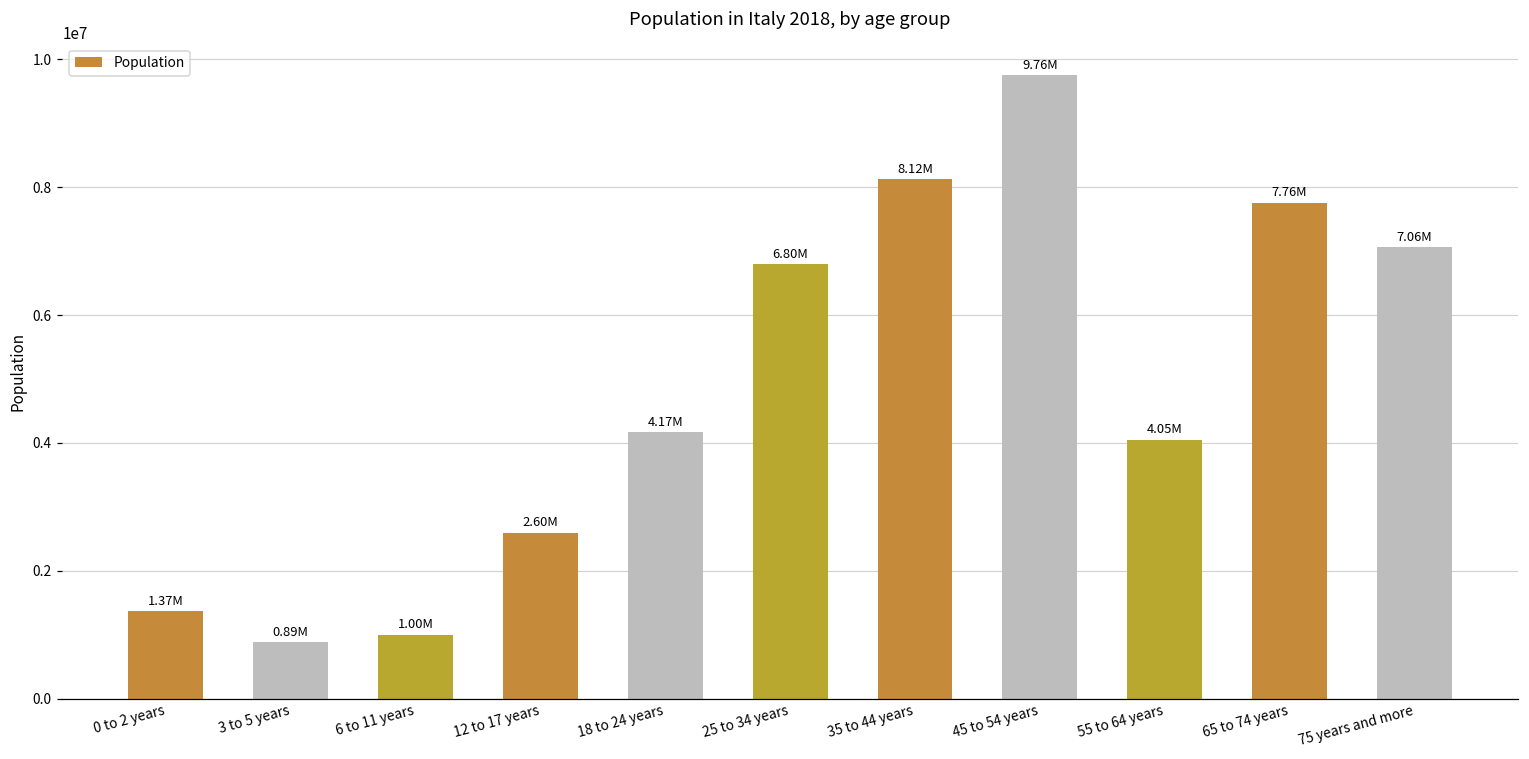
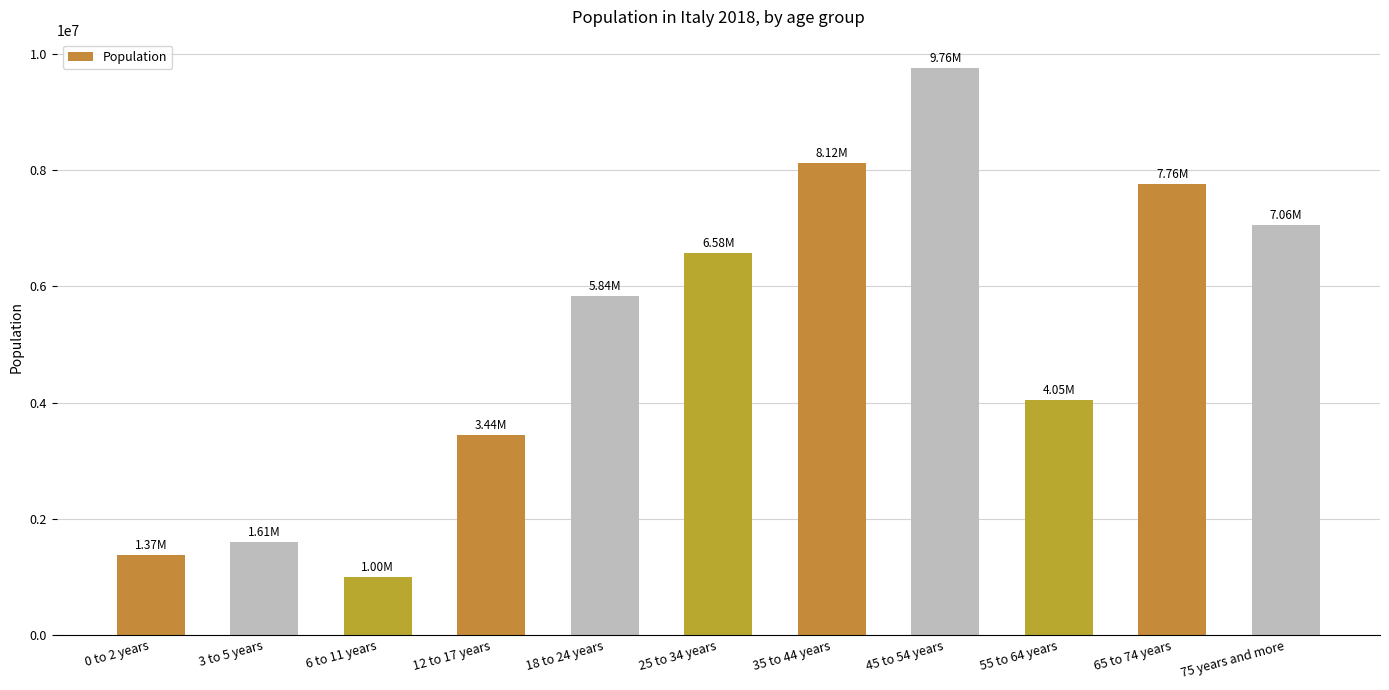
3 to 5 years: 0.89M -> 1.61M
12 to 17 years: 2.60M -> 3.44M
18 to 24 years: 4.17M -> 5.84M
25 to 34 years: 6.80M -> 6.58M
